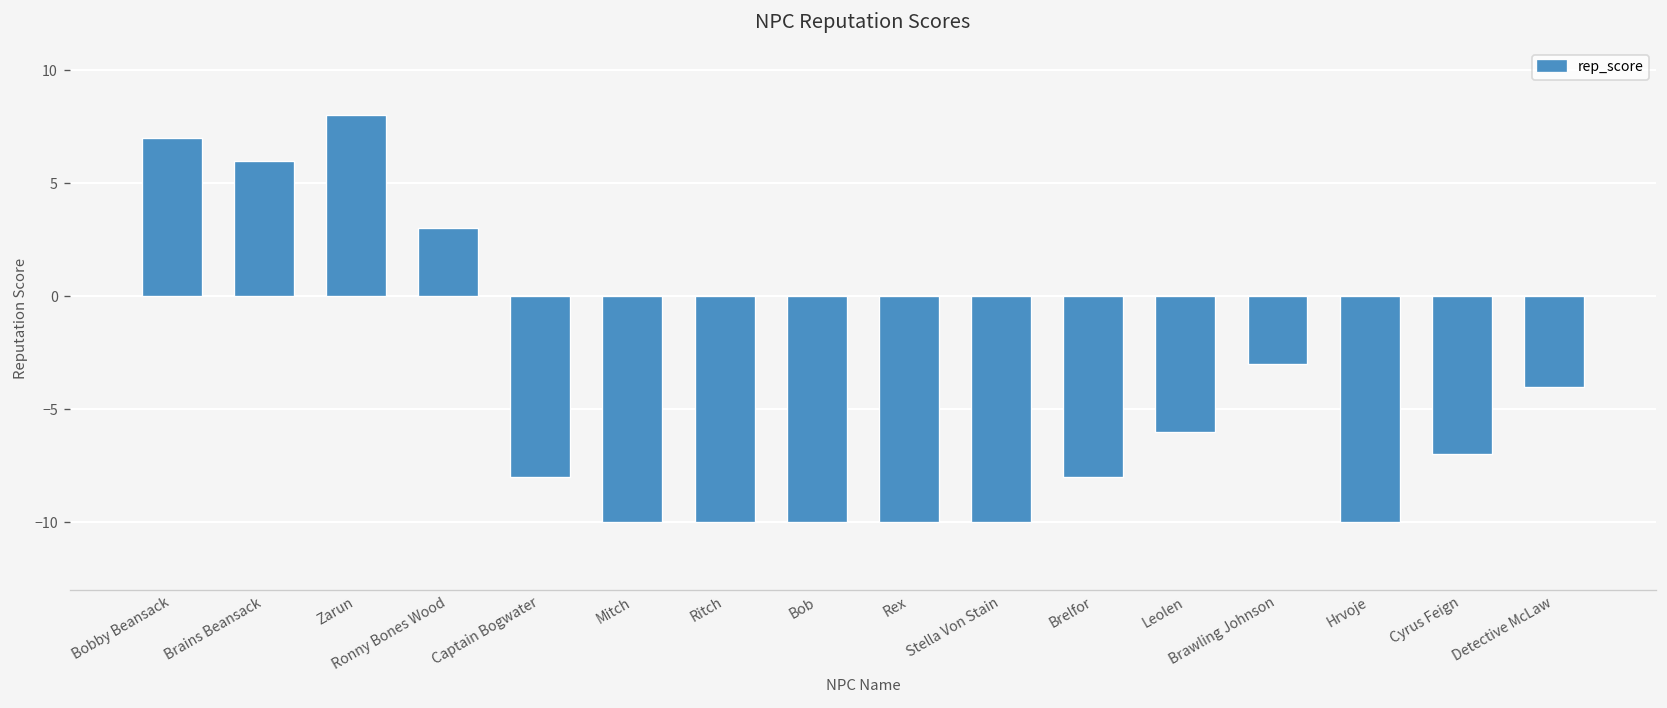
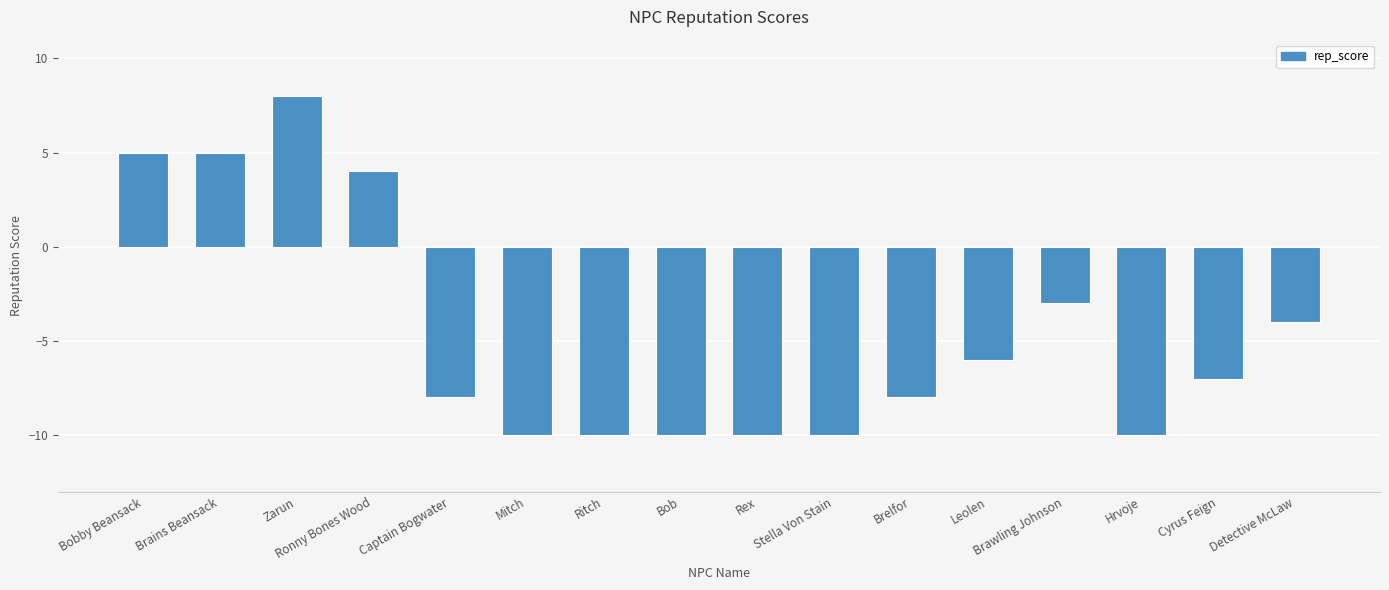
Bobby Beansack: 7 -> 5
Brains Beansack: 6 -> 5
Ronny Bones Wood: 3 -> 4
